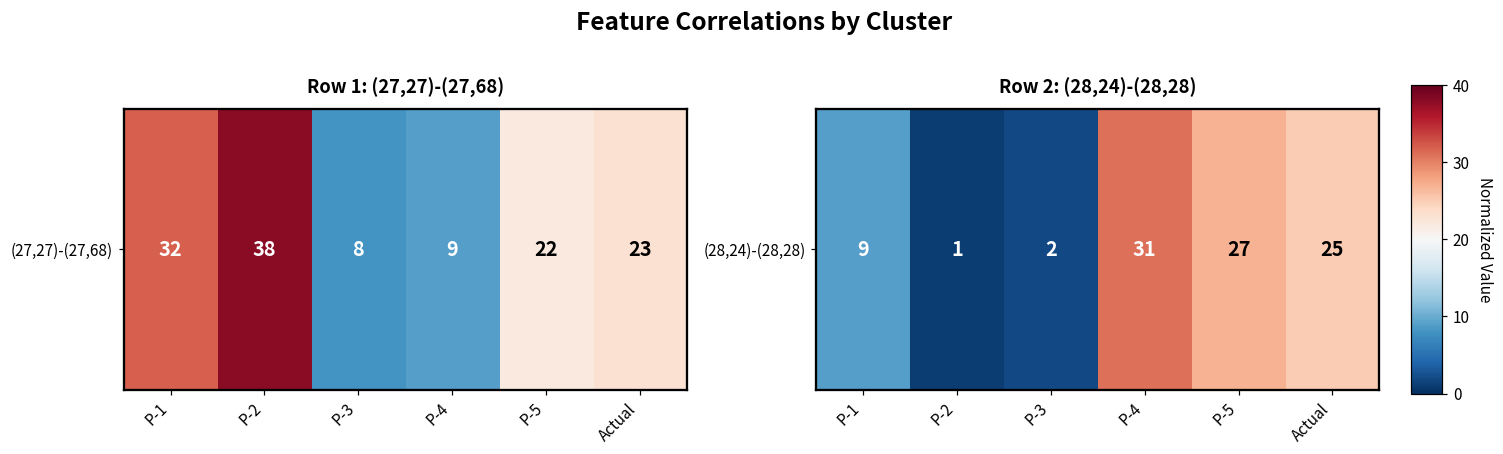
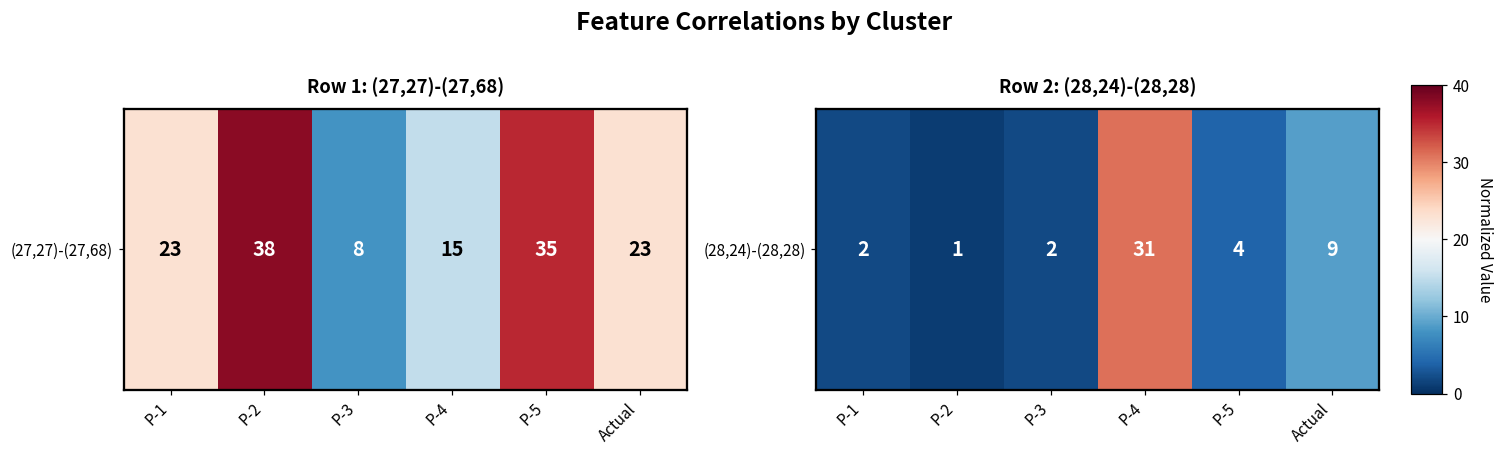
Row 1: (27,27)-(27,68), (27,27)-(27,68), P-1: 32 -> 23
Row 1: (27,27)-(27,68), (27,27)-(27,68), P-4: 9 -> 15
Row 1: (27,27)-(27,68), (27,27)-(27,68), P-5: 22 -> 35
Row 2: (28,24)-(28,28), (28,24)-(28,28), P-1: 9 -> 2
Row 2: (28,24)-(28,28), (28,24)-(28,28), P-5: 27 -> 4
Row 2: (28,24)-(28,28), (28,24)-(28,28), Actual: 25 -> 9
